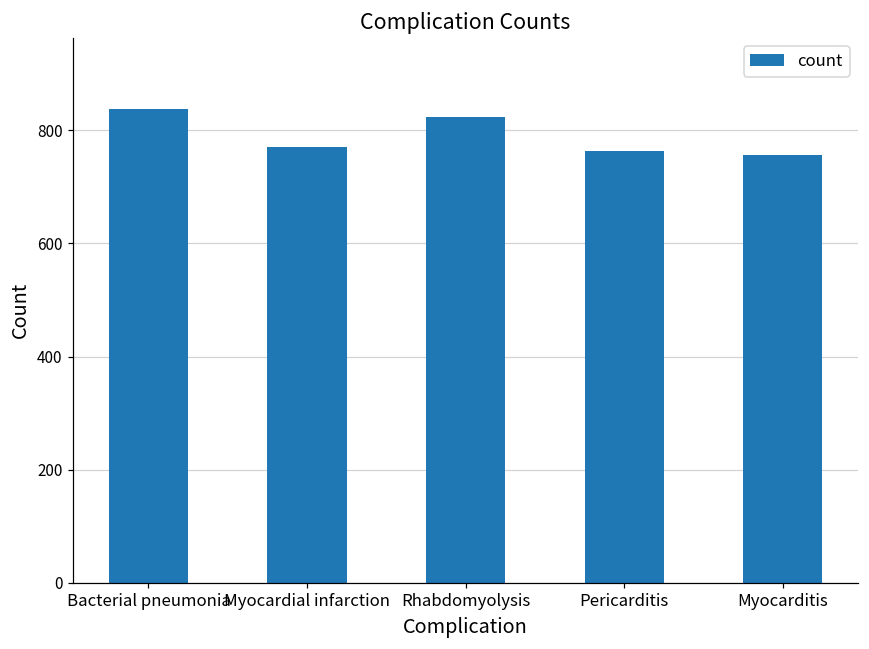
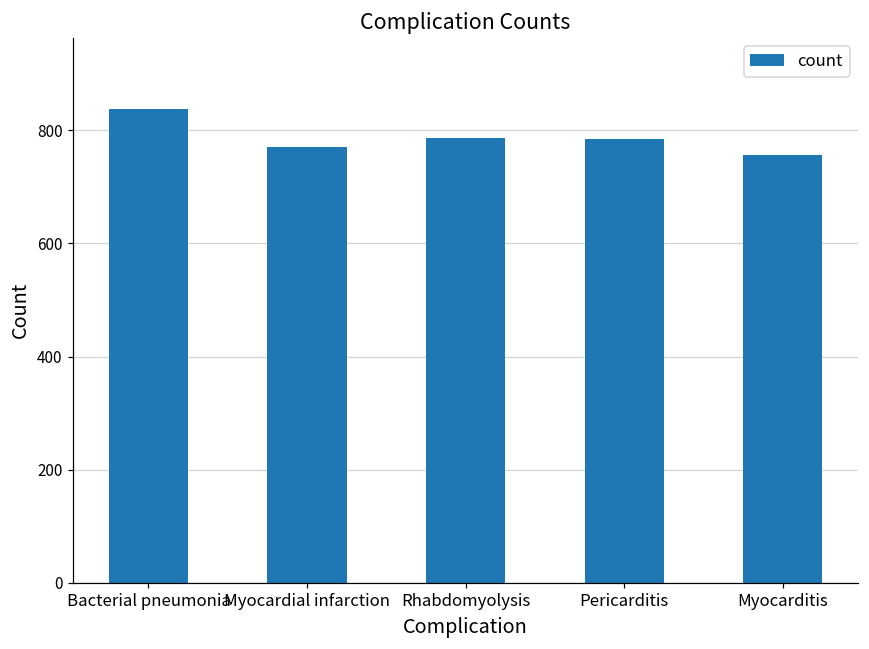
Rhabdomyolysis: 820 -> 790
Pericarditis: 760 -> 790
